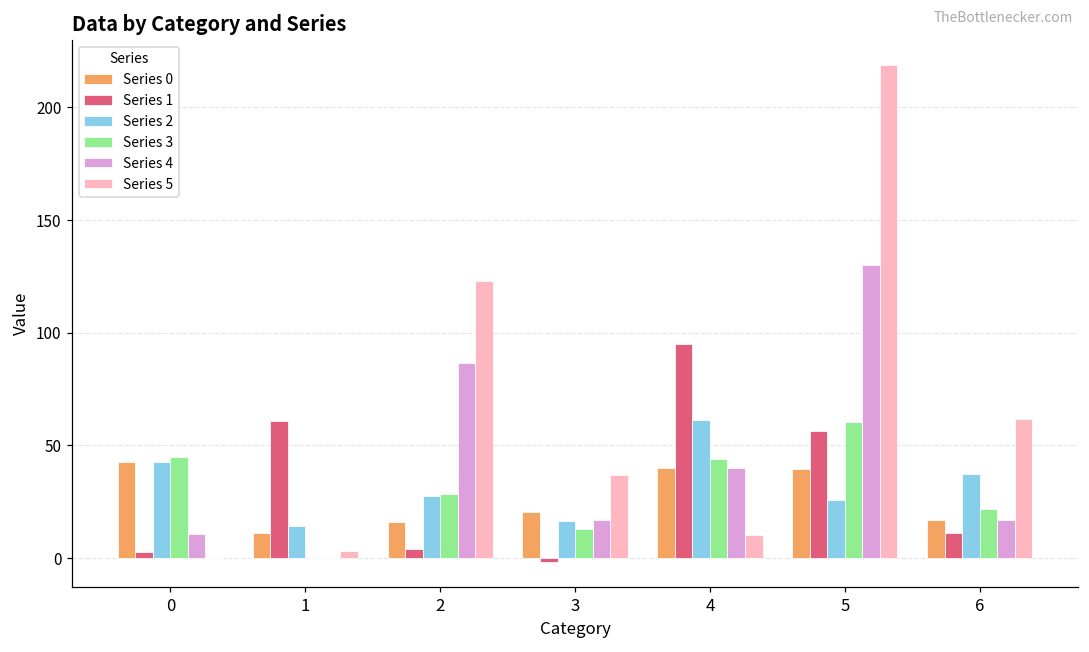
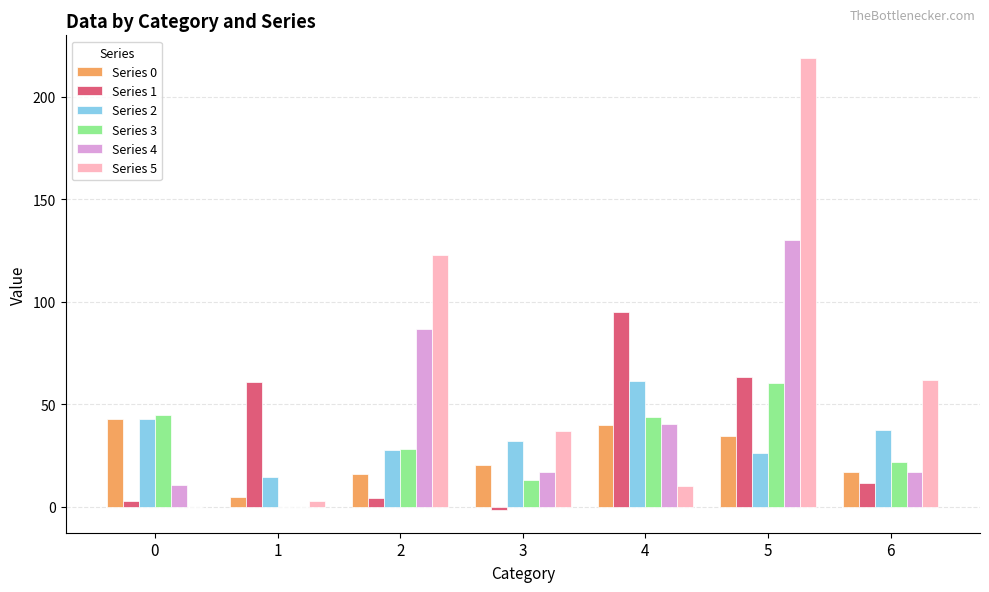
Series 0, 1: 11 -> 5
Series 2, 3: 17 -> 32
Series 0, 5: 39 -> 35
Series 1, 5: 56 -> 63
